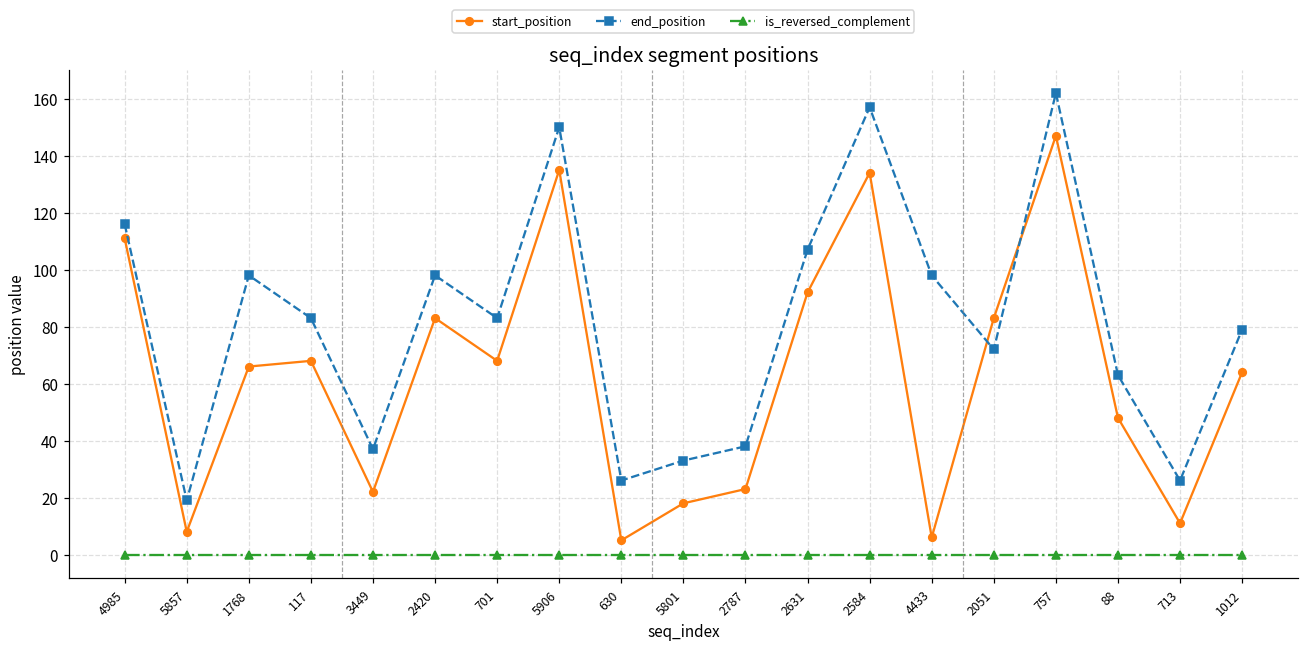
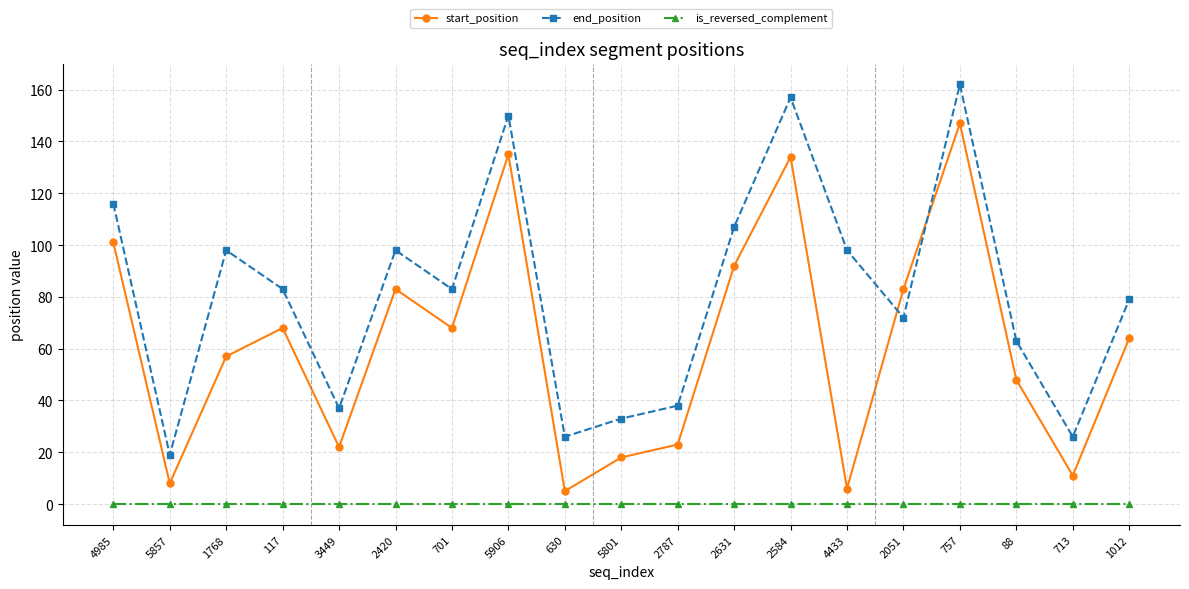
start_position, 4985: 111 -> 101
start_position, 1768: 66 -> 57
